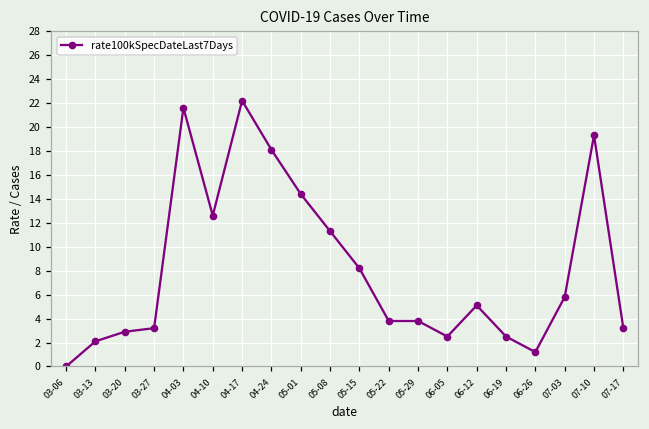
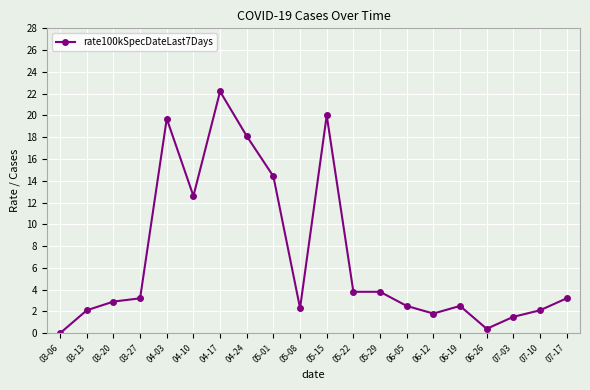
04-03: 21.6 -> 19.7
05-08: 11.3 -> 2.3
05-15: 8.2 -> 20.0
06-12: 5.1 -> 1.8
06-26: 1.2 -> 0.4
07-03: 5.8 -> 1.5
07-10: 19.3 -> 2.1
